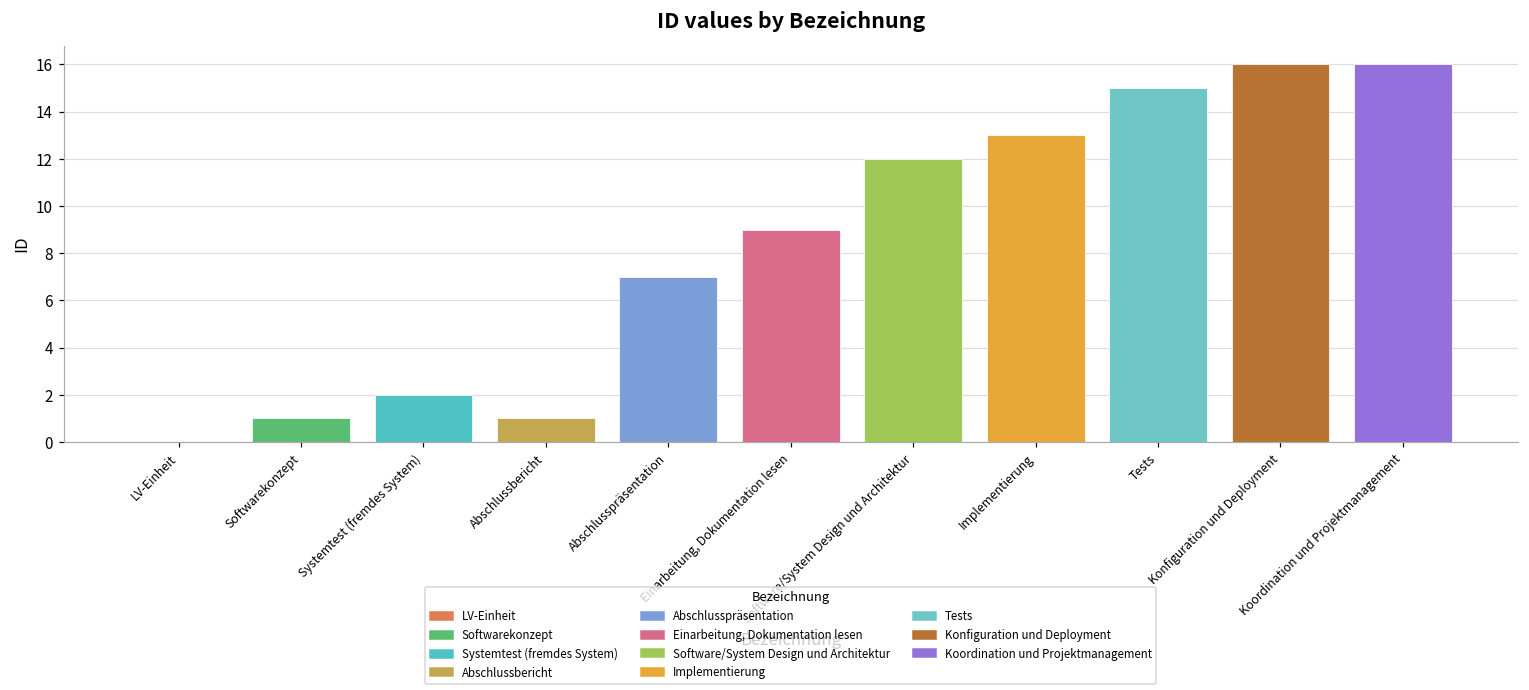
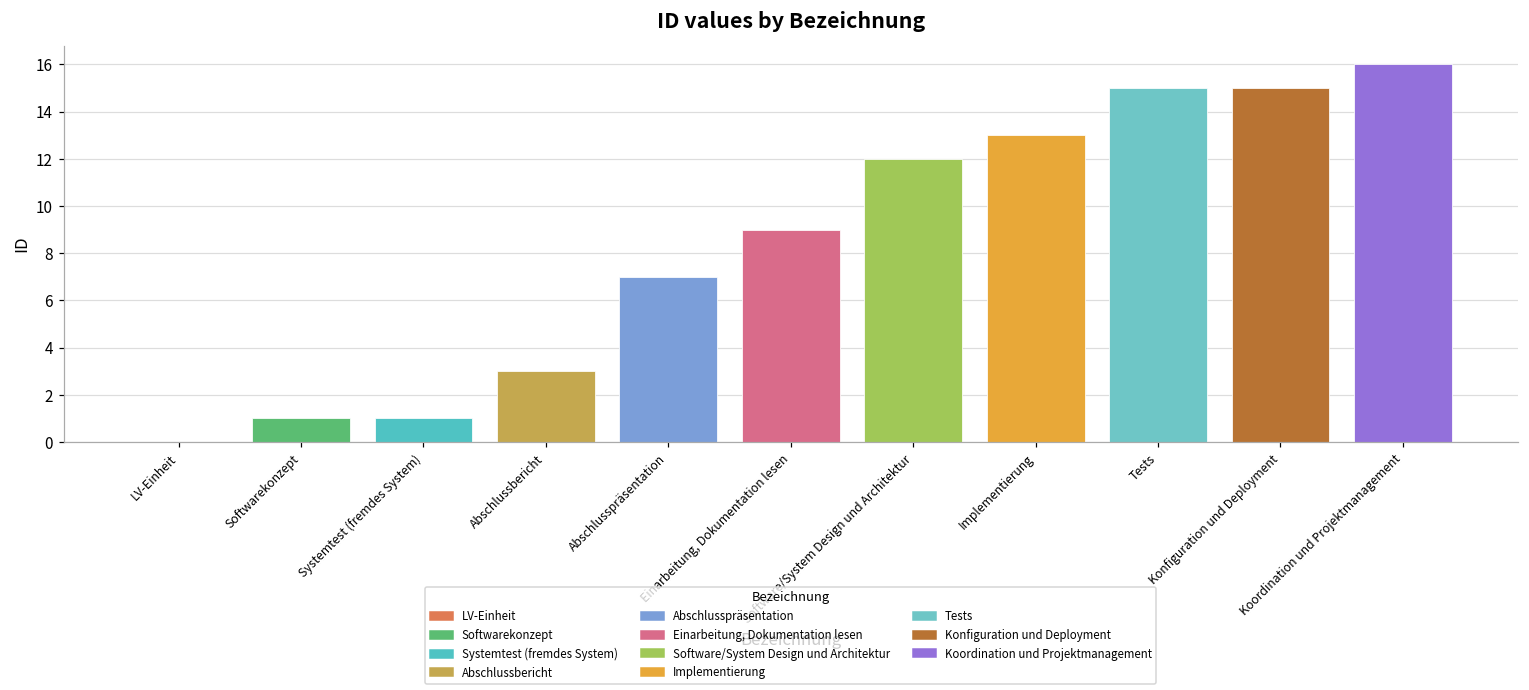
Systemtest (fremdes System): 2 -> 1
Abschlussbericht: 1 -> 3
Konfiguration und Deployment: 16 -> 15
